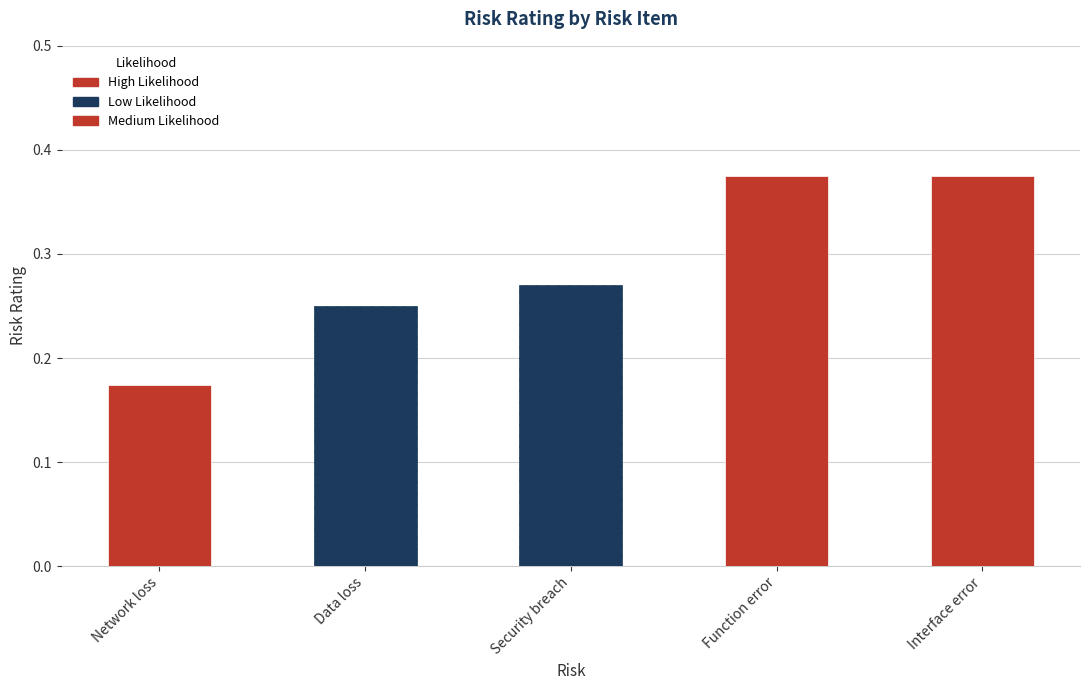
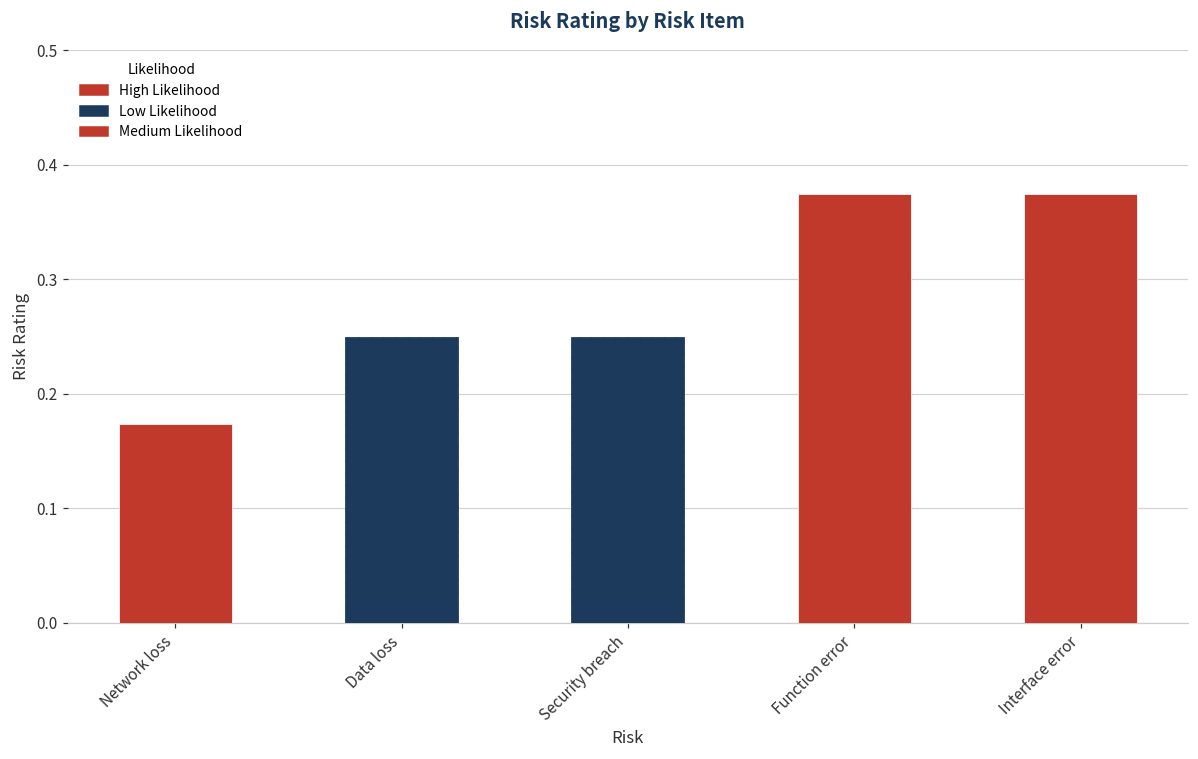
Security breach: 0.27 -> 0.25
